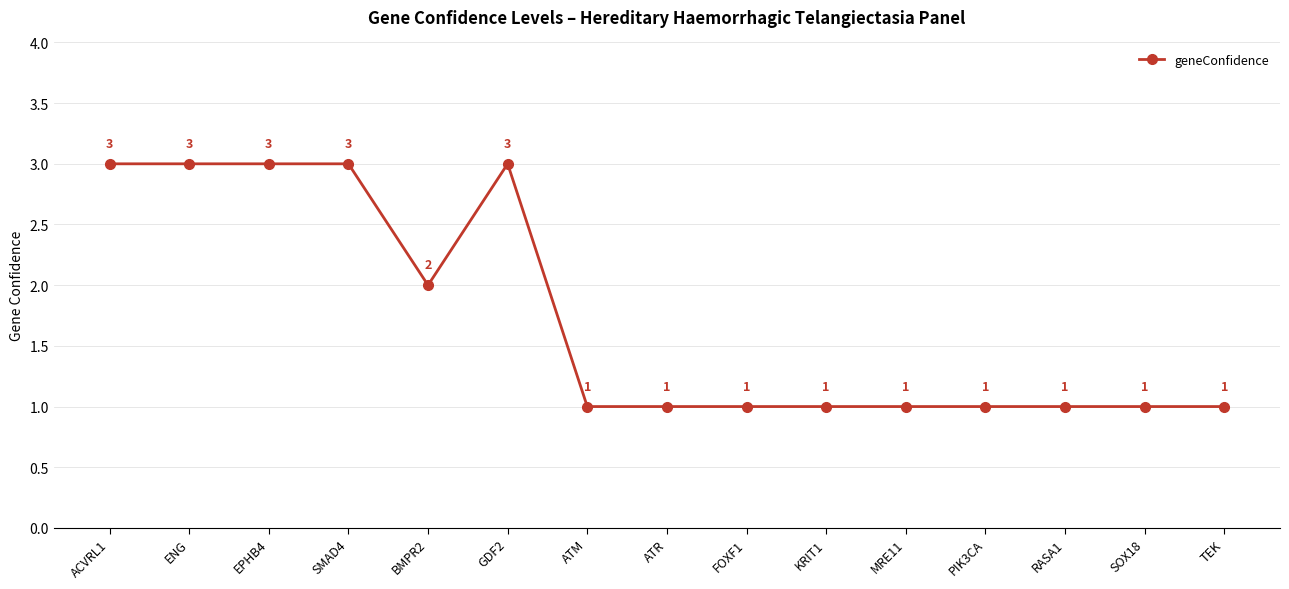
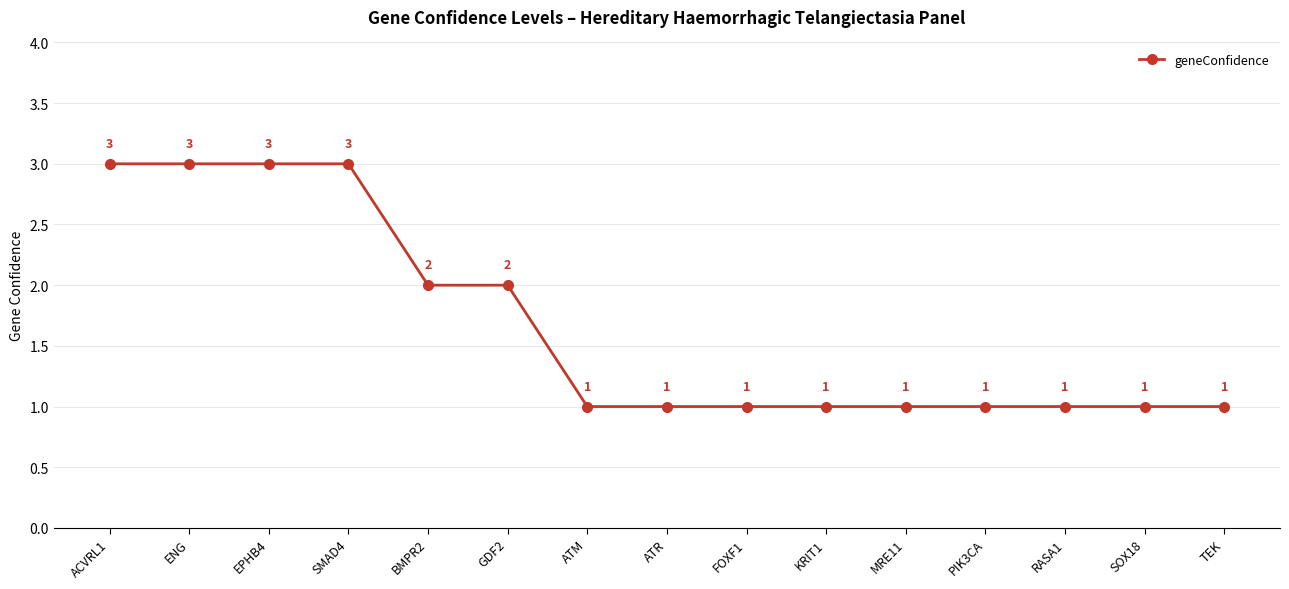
GDF2: 3 -> 2
